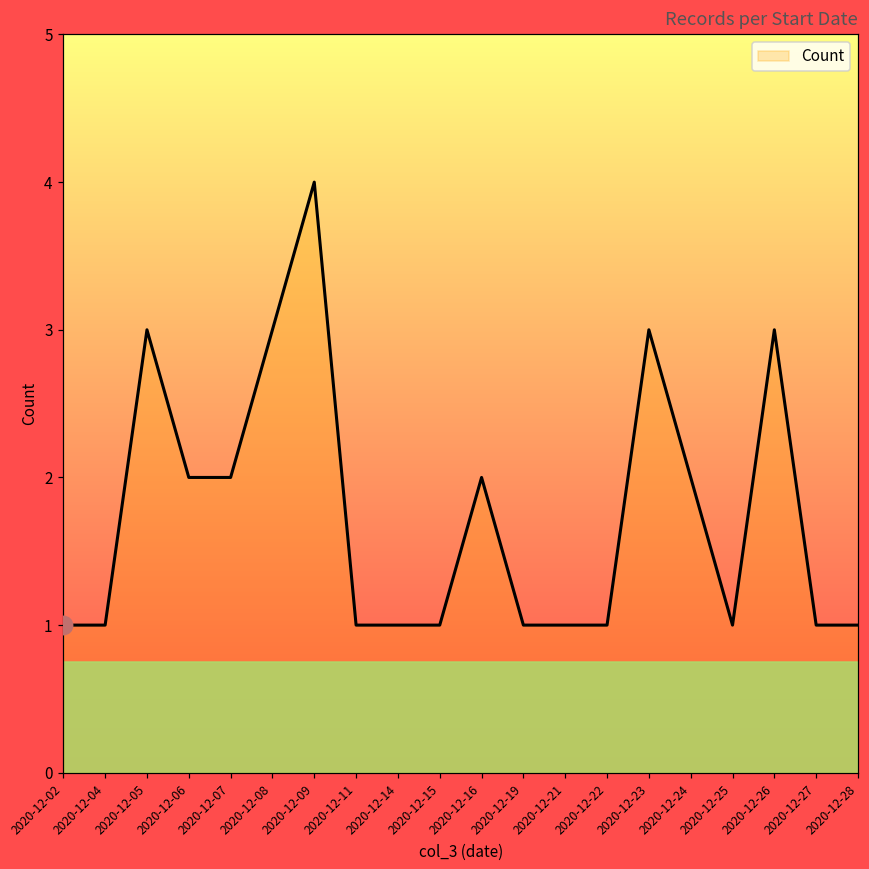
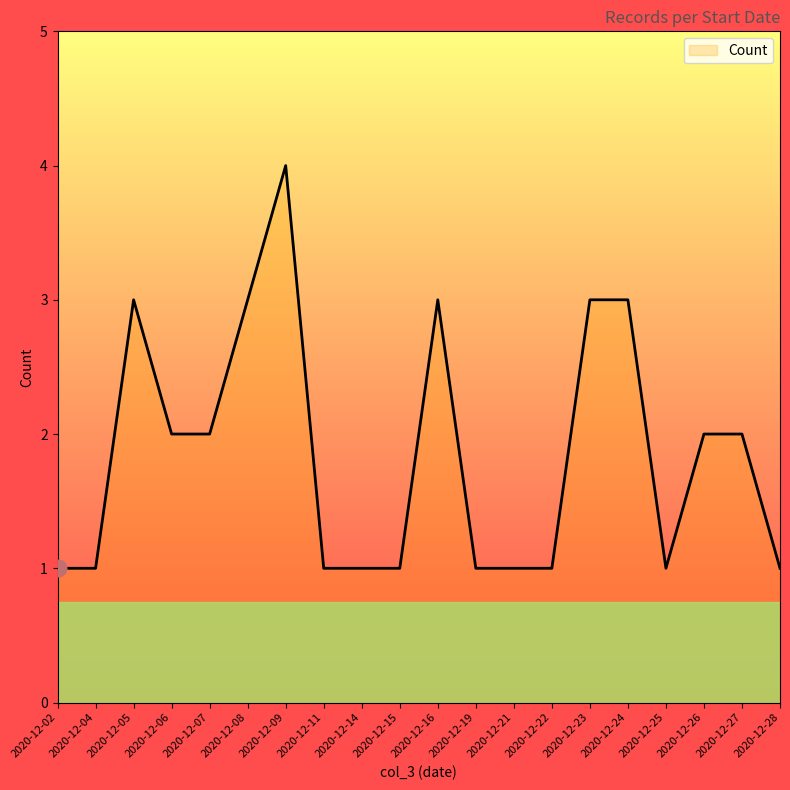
Count, 2020-12-16: 2 -> 3
Count, 2020-12-24: 2 -> 3
Count, 2020-12-26: 3 -> 2
Count, 2020-12-27: 1 -> 2
